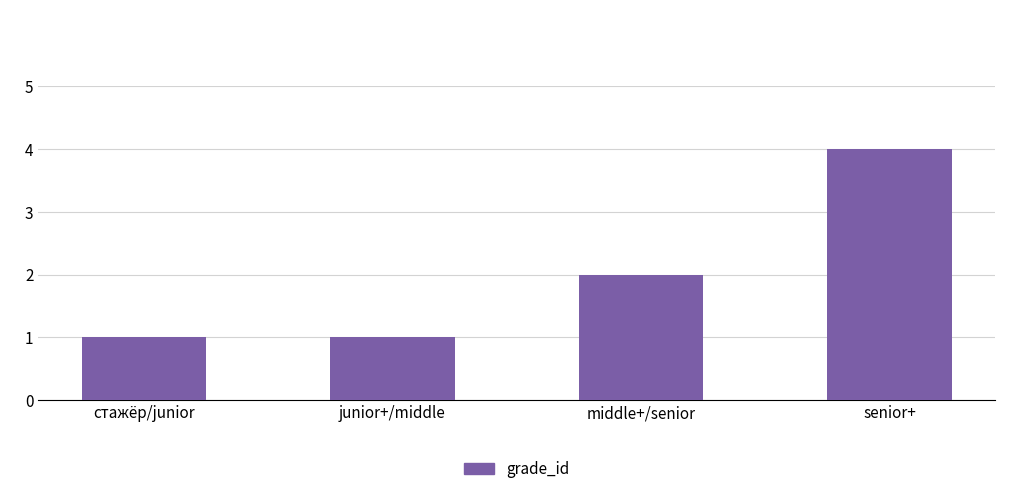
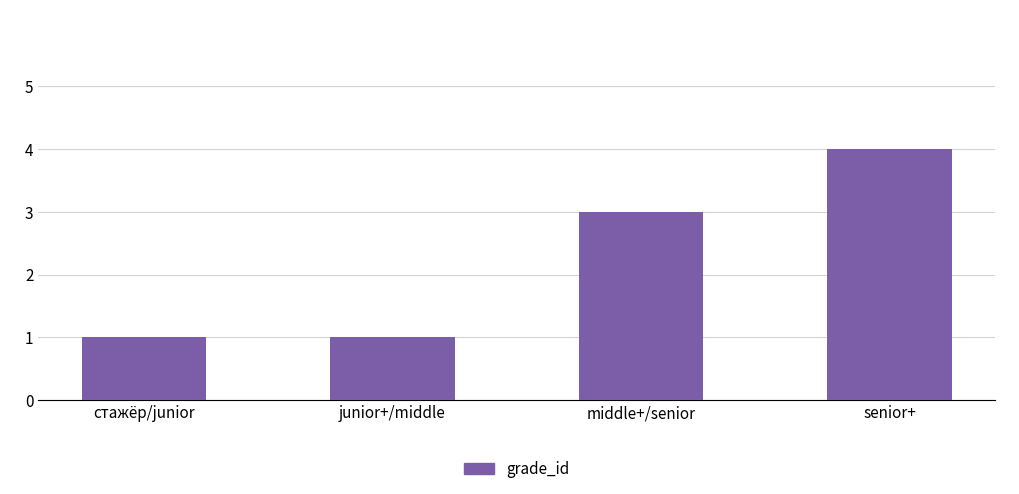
middle+/senior: 2 -> 3
